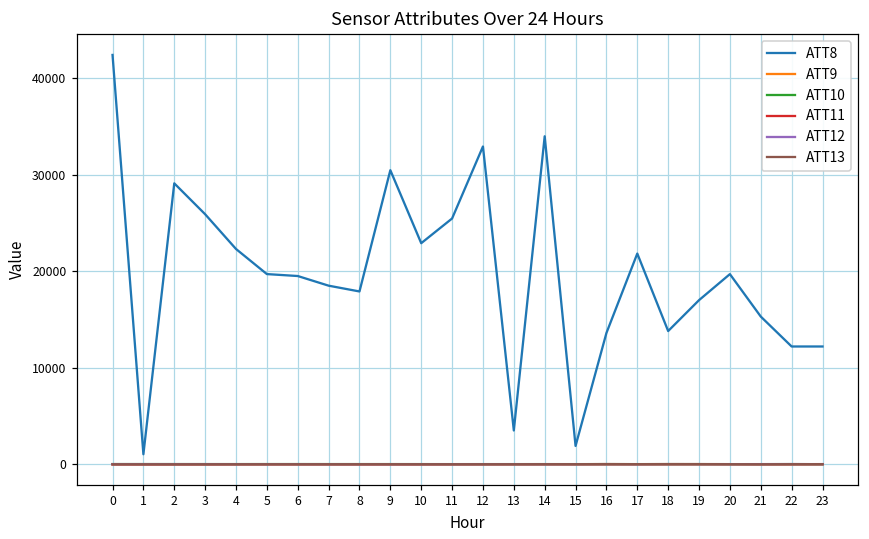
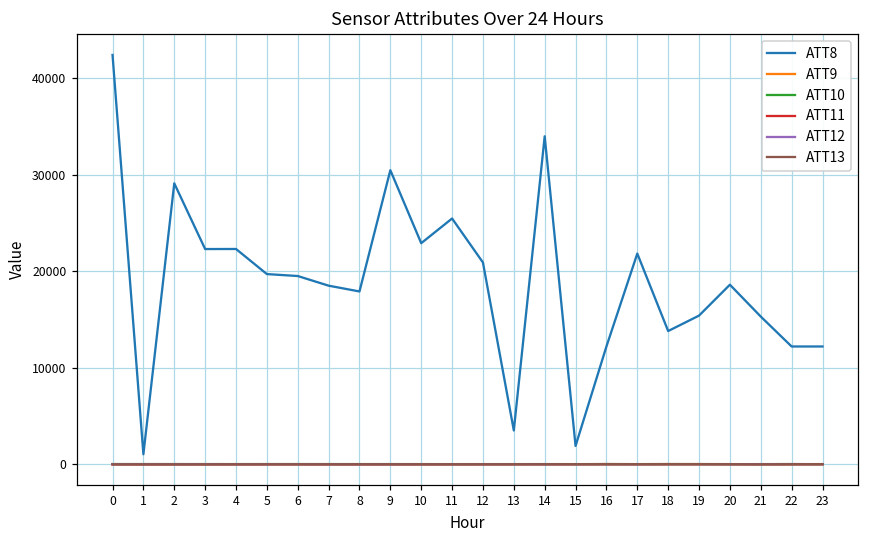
ATT8, 3: 26000 -> 22000
ATT8, 12: 33000 -> 21000
ATT8, 16: 14000 -> 12000
ATT8, 19: 17000 -> 15000
ATT8, 20: 20000 -> 19000
